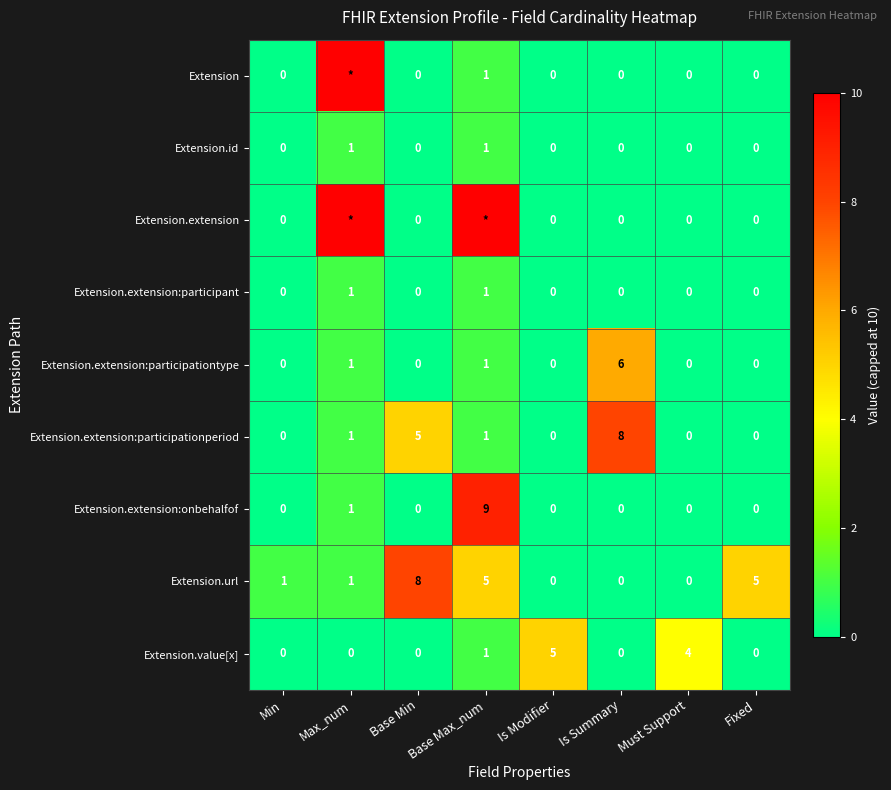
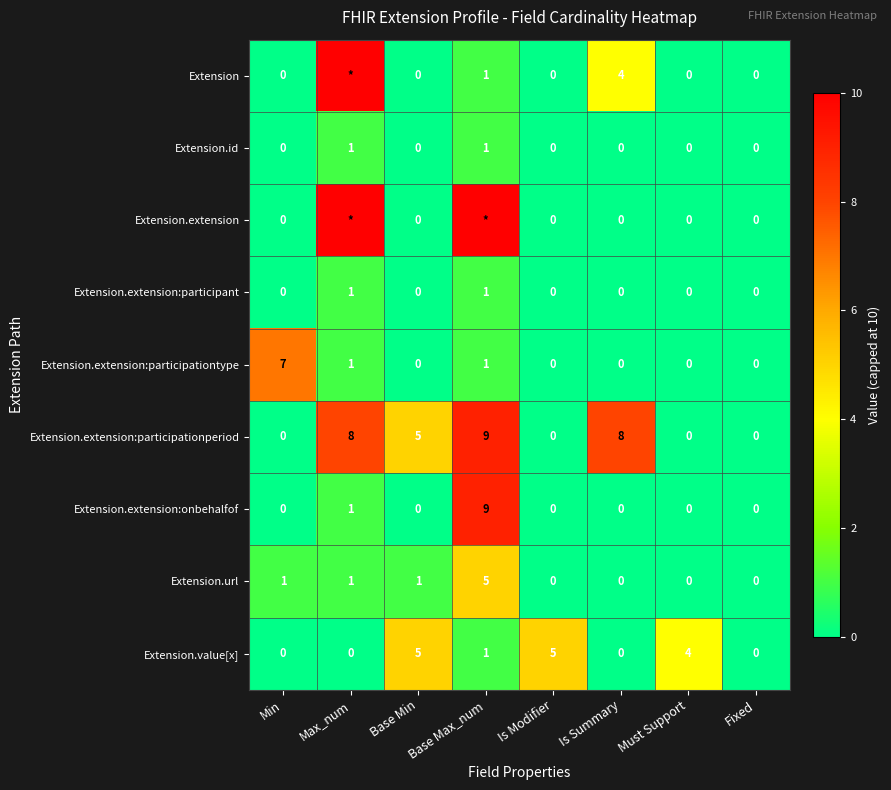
Extension, Is Summary: 0 -> 4
Extension.extension:participationtype, Min: 0 -> 7
Extension.extension:participationtype, Is Summary: 6 -> 0
Extension.extension:participationperiod, Max_num: 1 -> 8
Extension.extension:participationperiod, Base Max_num: 1 -> 9
Extension.url, Base Min: 8 -> 1
Extension.url, Fixed: 5 -> 0
Extension.value[x], Base Min: 0 -> 5
